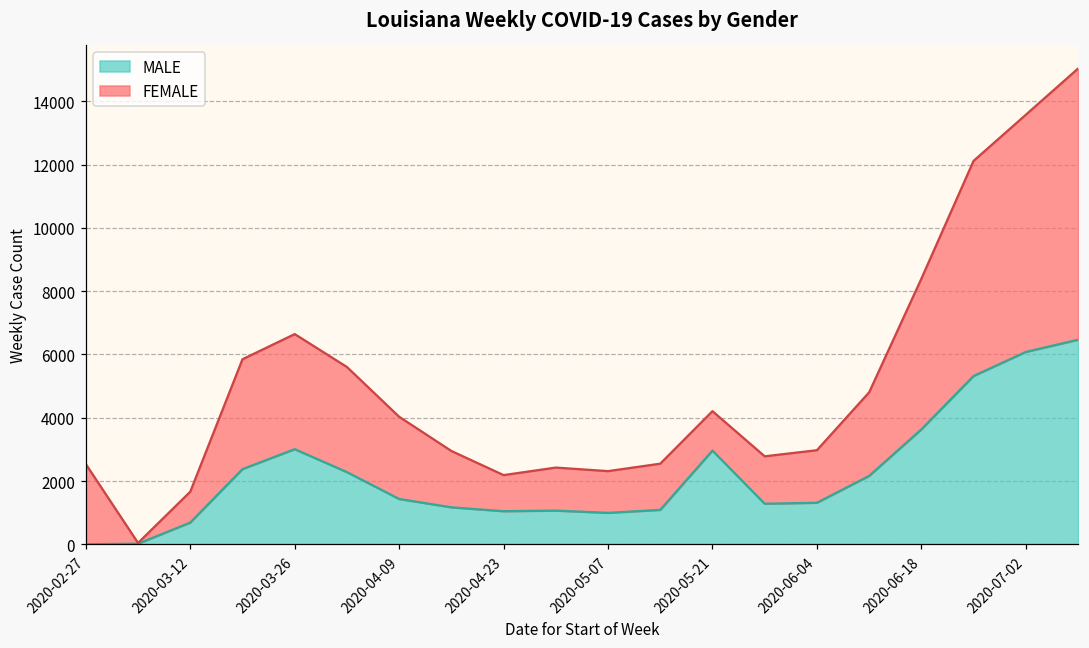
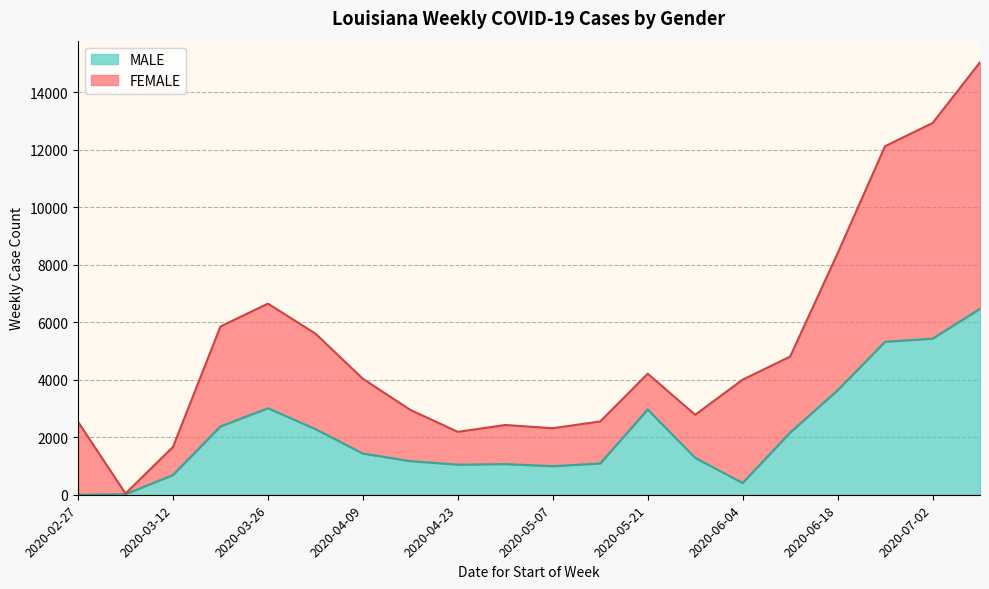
MALE, 2020-06-04: 1300 -> 400
FEMALE, 2020-06-04: 1700 -> 3600
MALE, 2020-07-02: 6100 -> 5400
